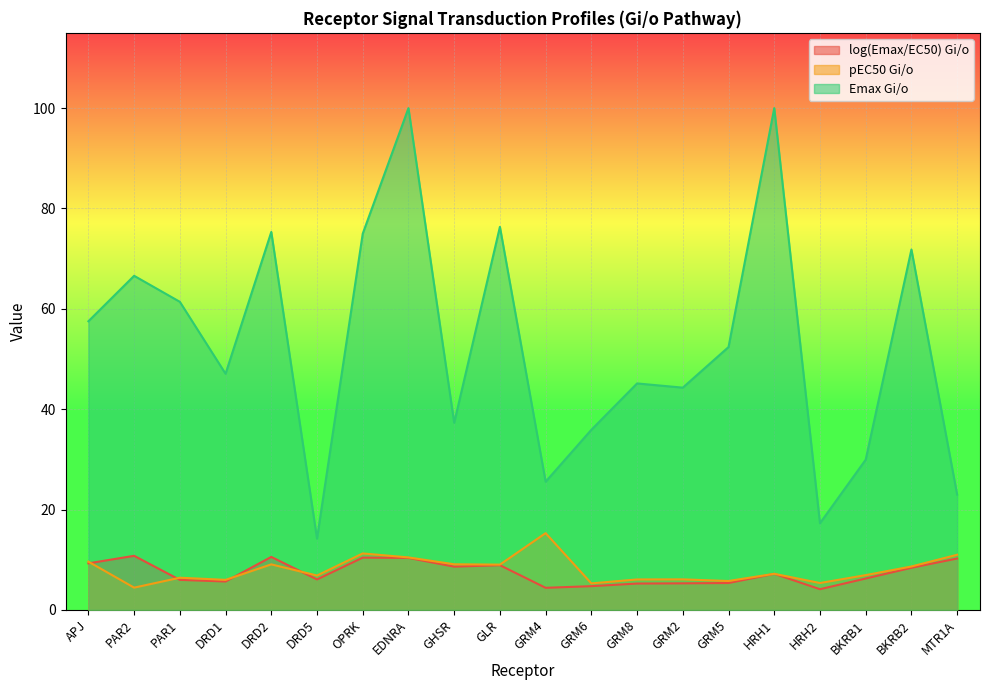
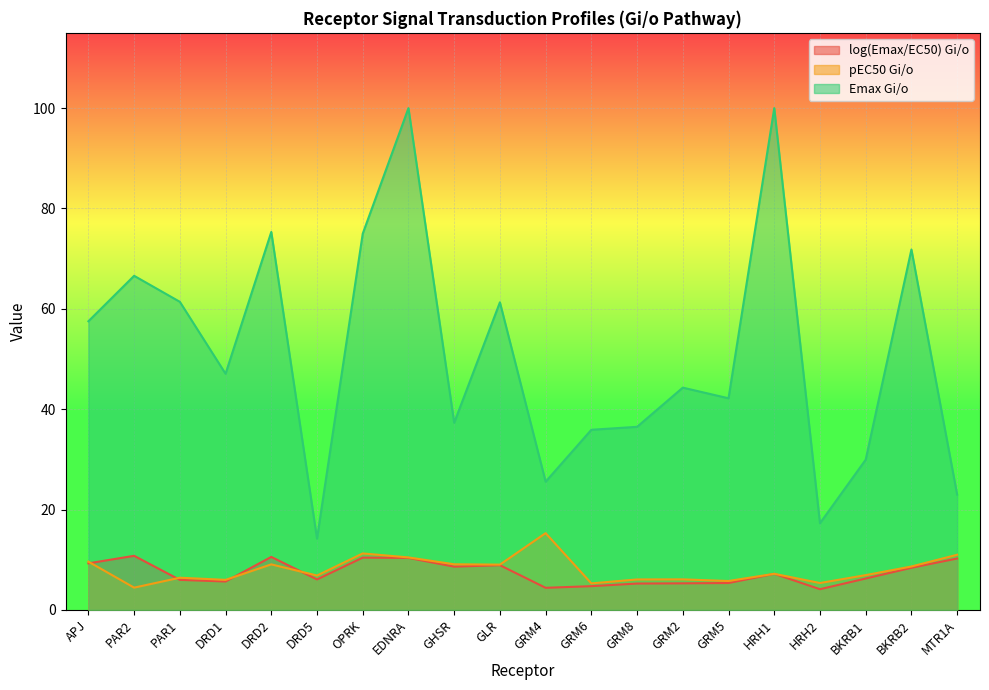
Emax Gi/o, GLR: 76 -> 61
Emax Gi/o, GRM8: 45 -> 36
Emax Gi/o, GRM5: 52 -> 42
